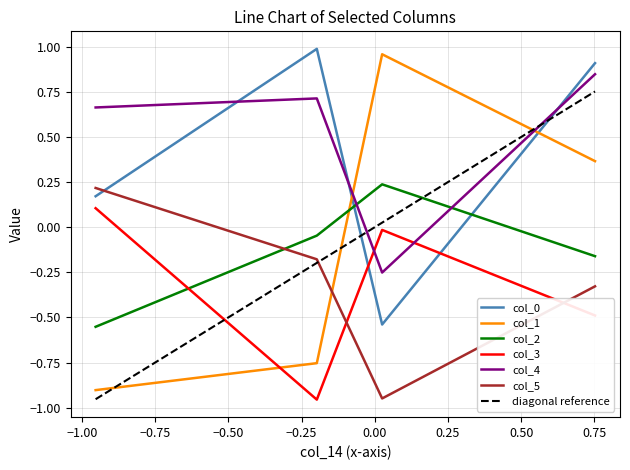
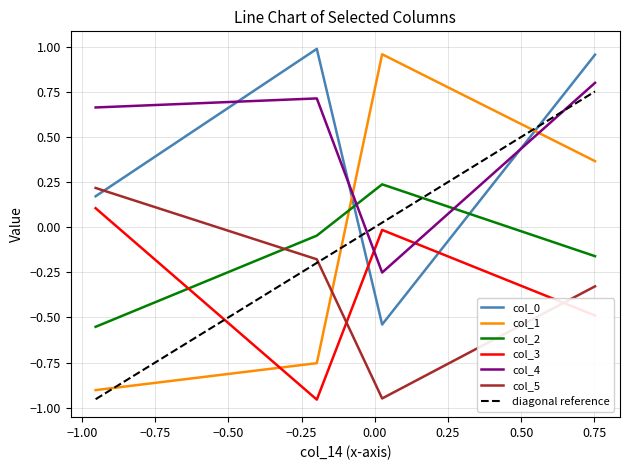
col_0, 0.75: 0.91 -> 0.96
col_4, 0.75: 0.85 -> 0.80
